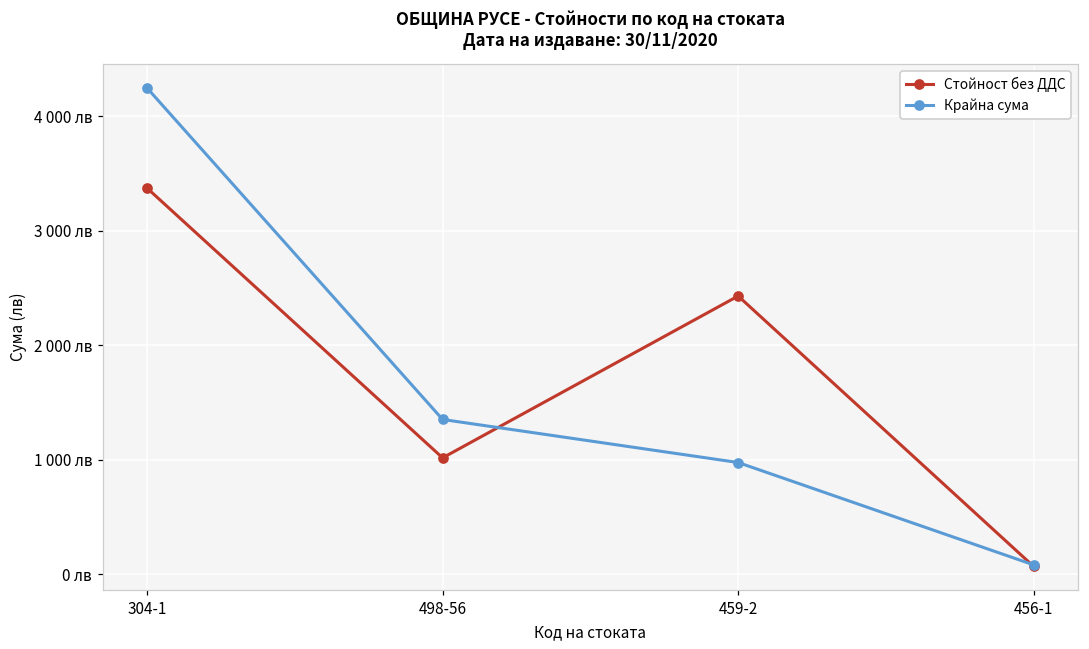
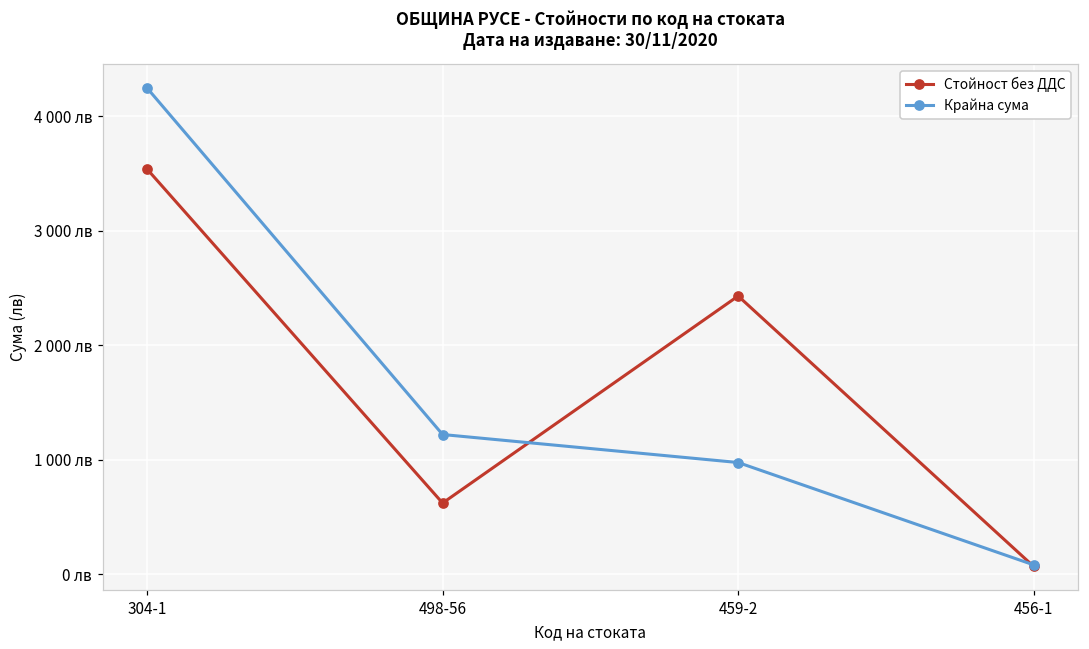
Стойност без ДДС, 304-1: 3370 лв -> 3540 лв
Стойност без ДДС, 498-56: 1020 лв -> 620 лв
Крайна сума, 498-56: 1350 лв -> 1220 лв
